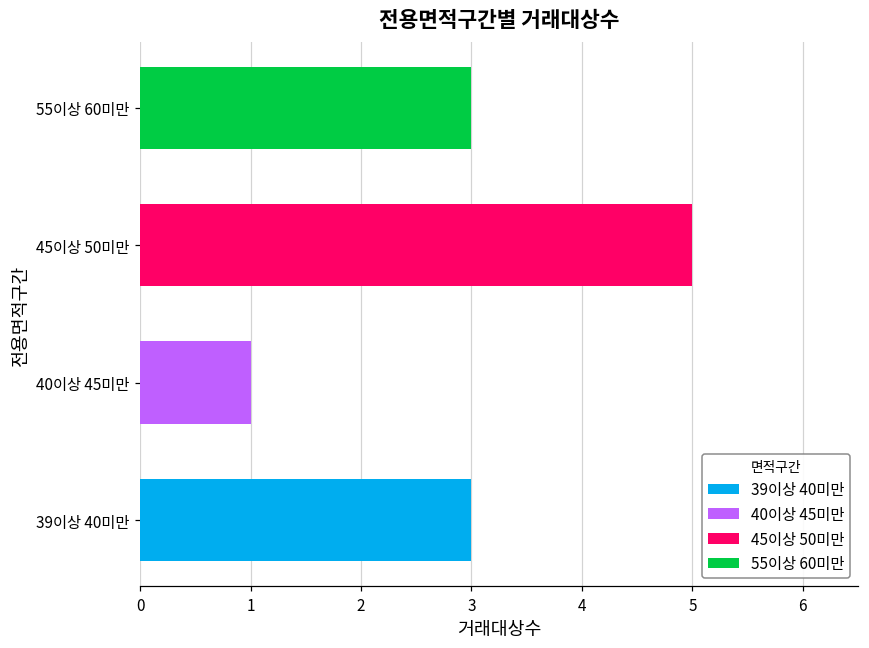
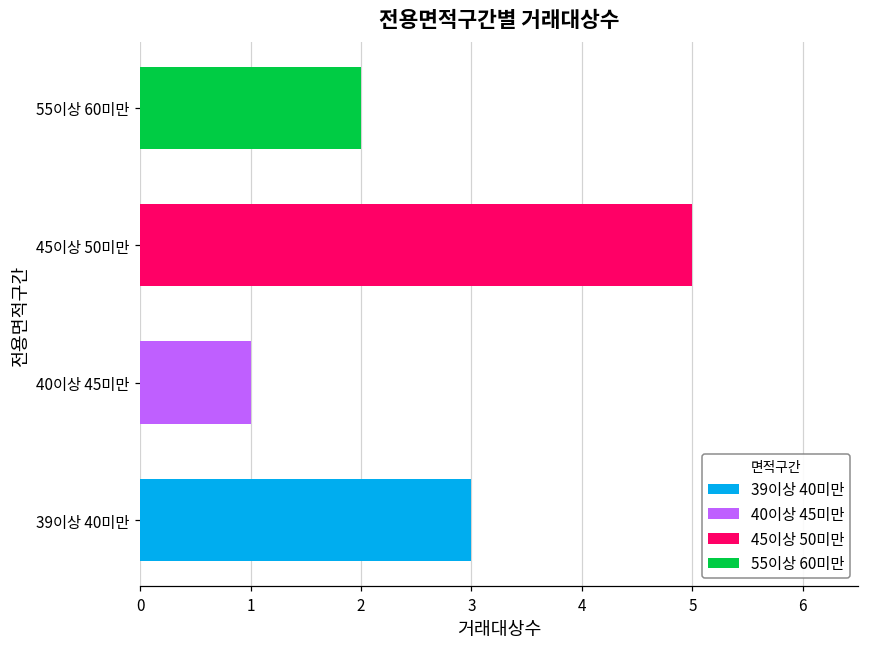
55이상 60미만: 3 -> 2
